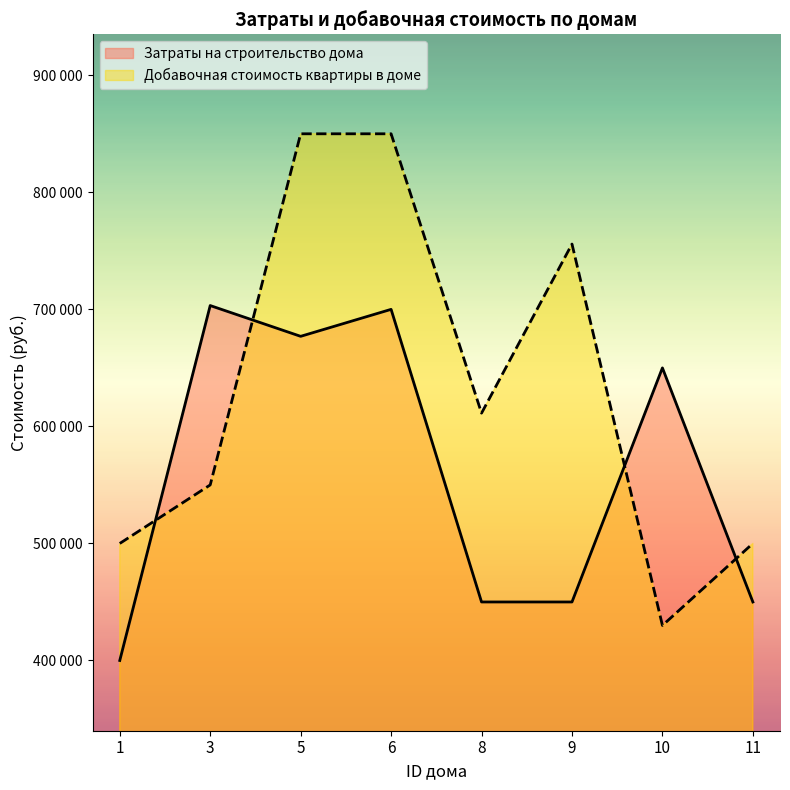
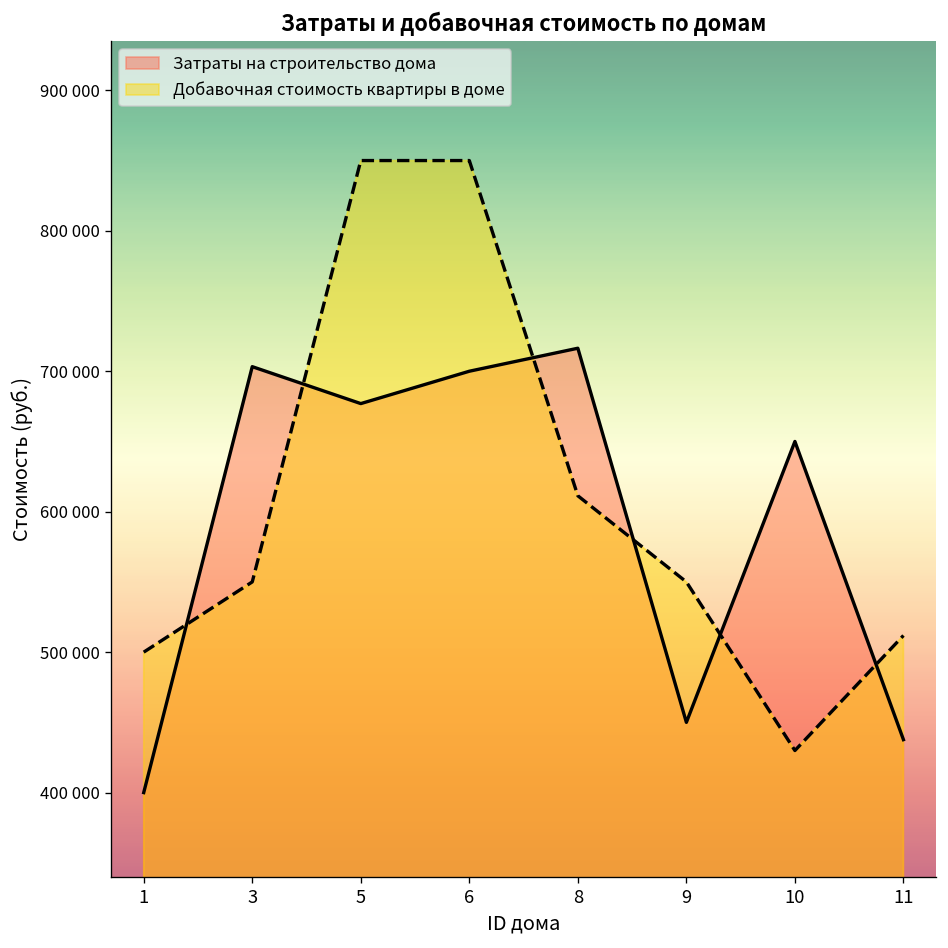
Затраты на строительство дома, 8: 450000 -> 716000
Добавочная стоимость квартиры в доме, 9: 756000 -> 550000
Затраты на строительство дома, 11: 450000 -> 438000
Добавочная стоимость квартиры в доме, 11: 500000 -> 512000
